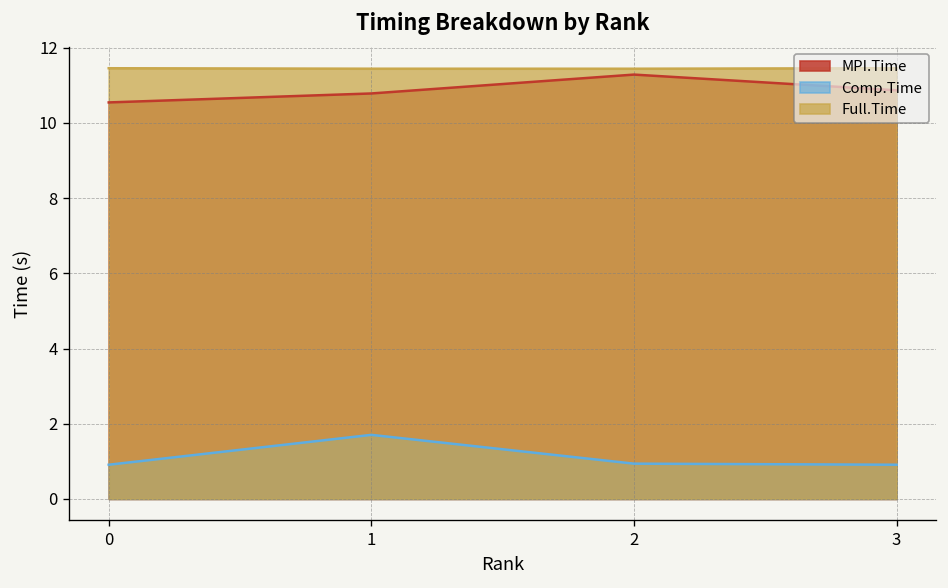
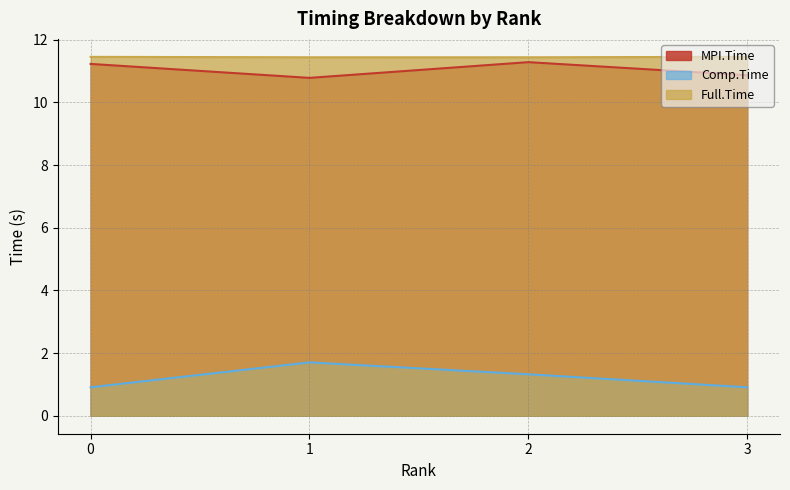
MPI.Time, 0: 10.5 -> 11.2
Comp.Time, 2: 0.9 -> 1.3
